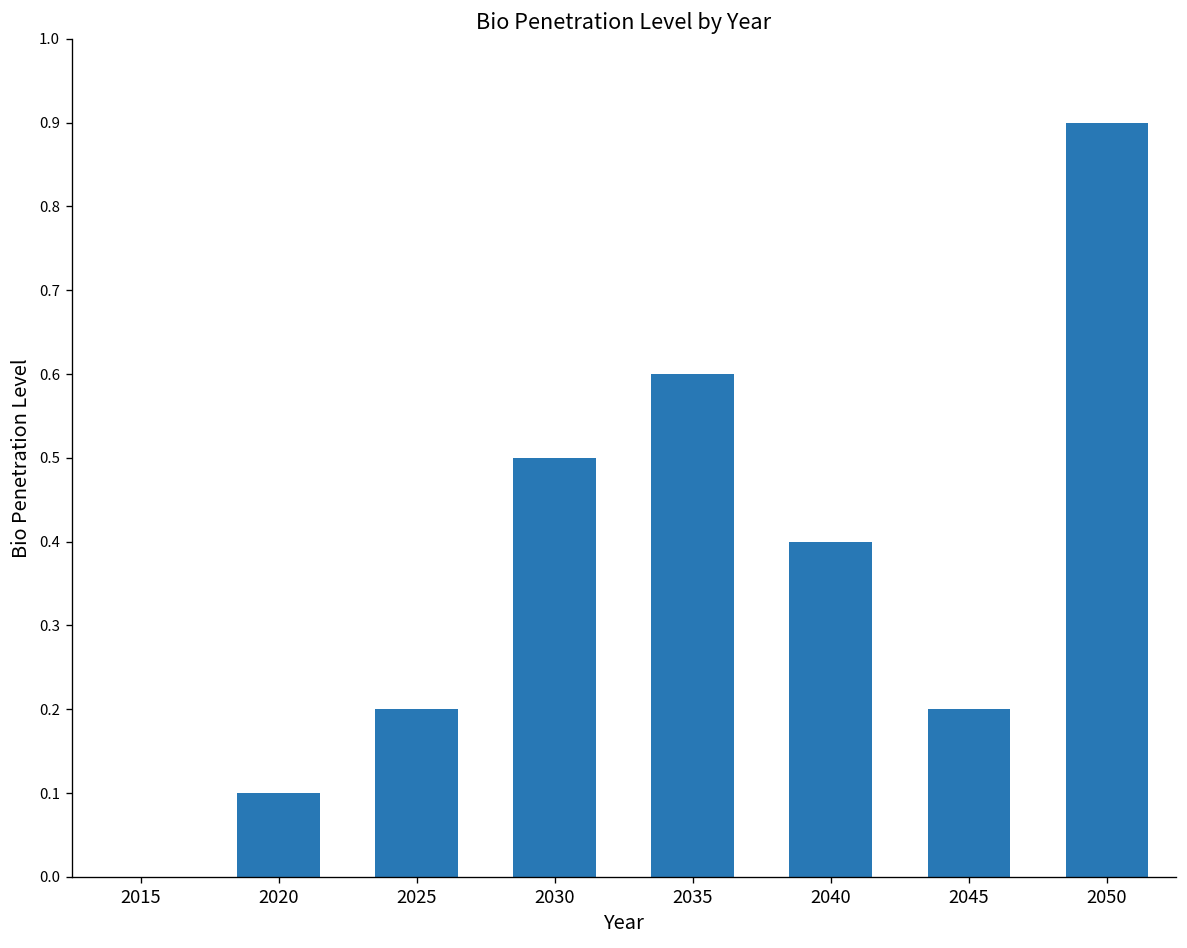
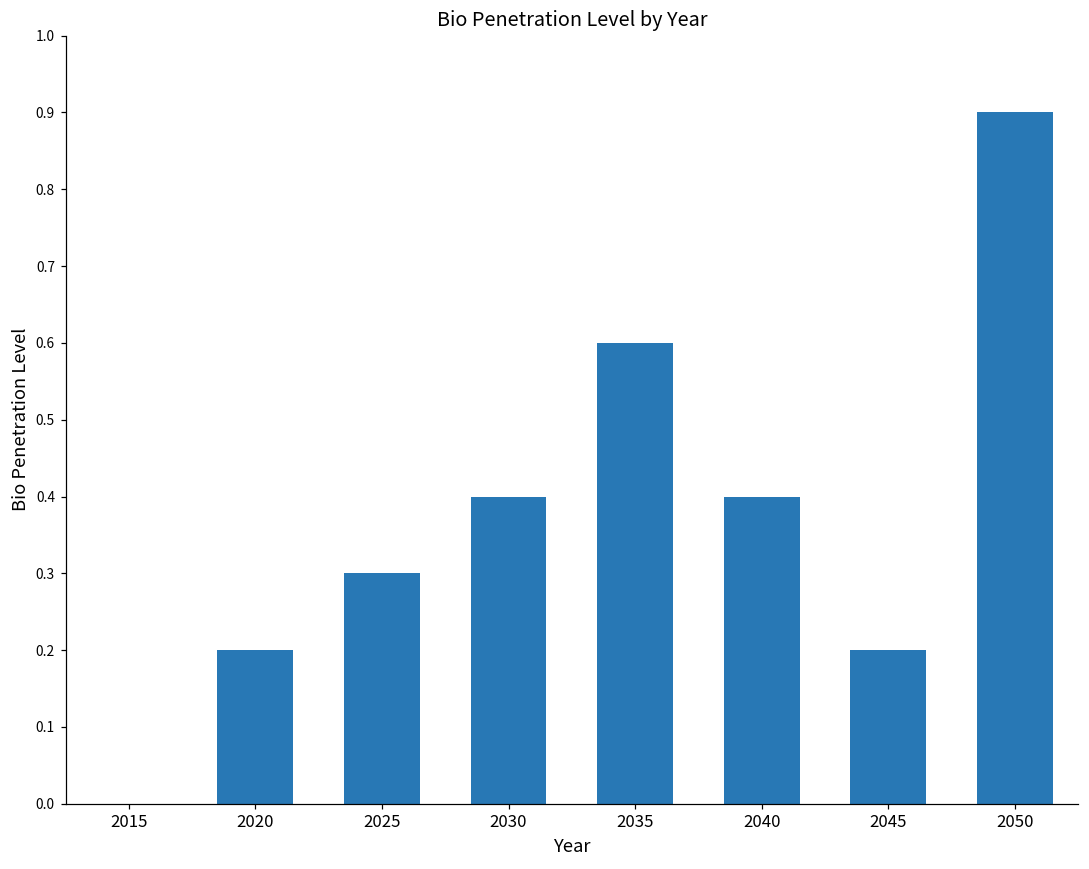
2020: 0.1 -> 0.2
2025: 0.2 -> 0.3
2030: 0.5 -> 0.4
